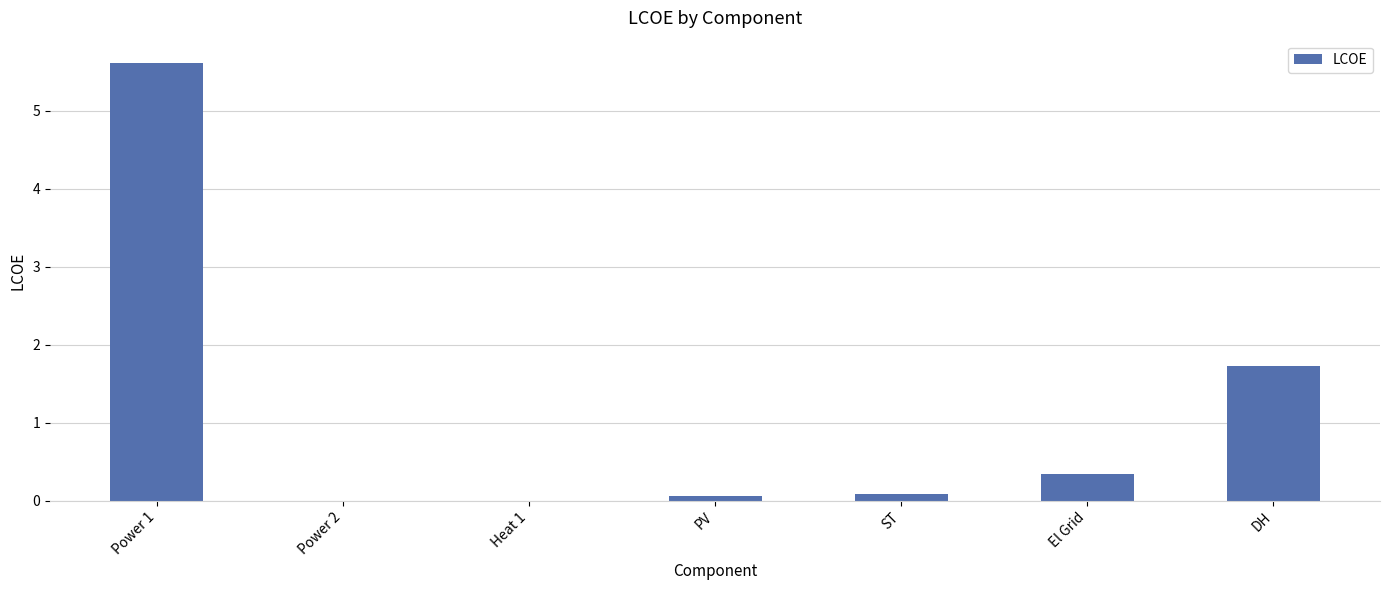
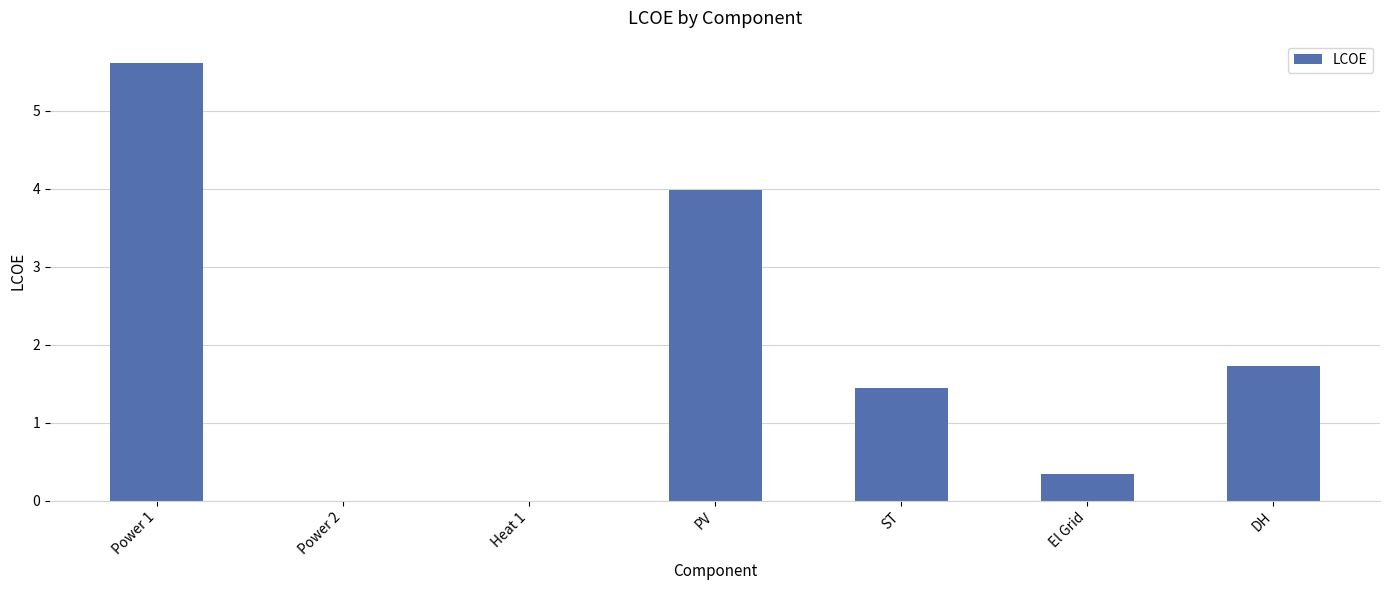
PV: 0.1 -> 4.0
ST: 0.1 -> 1.4
